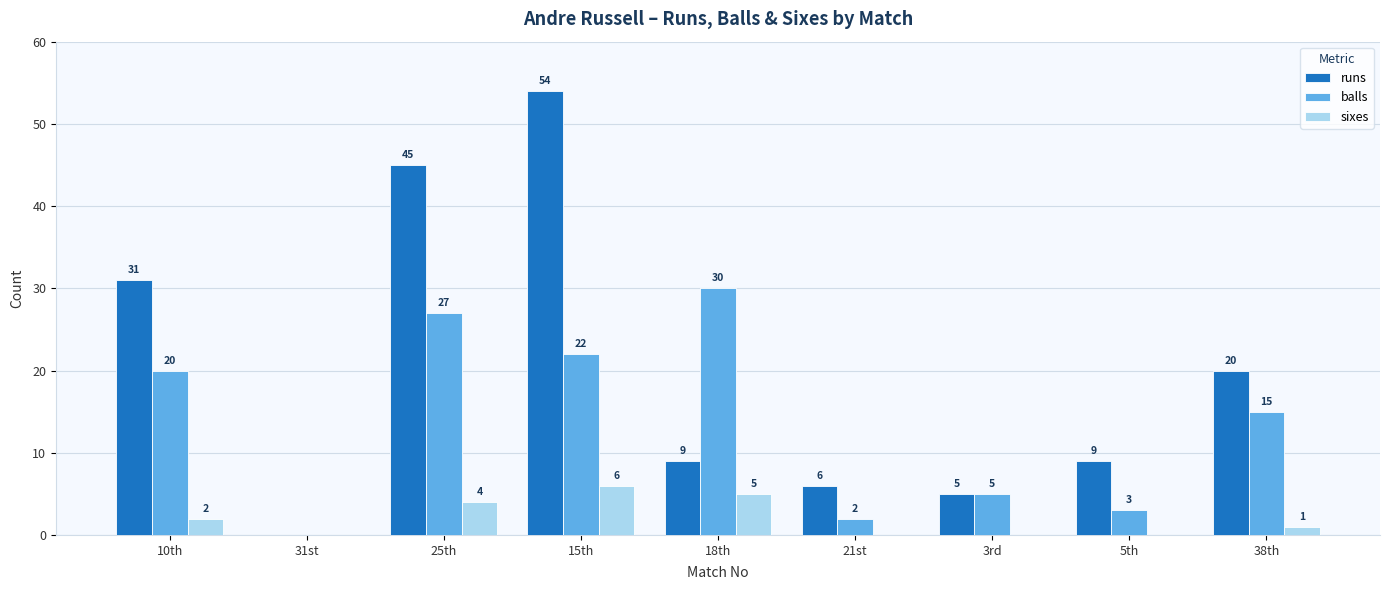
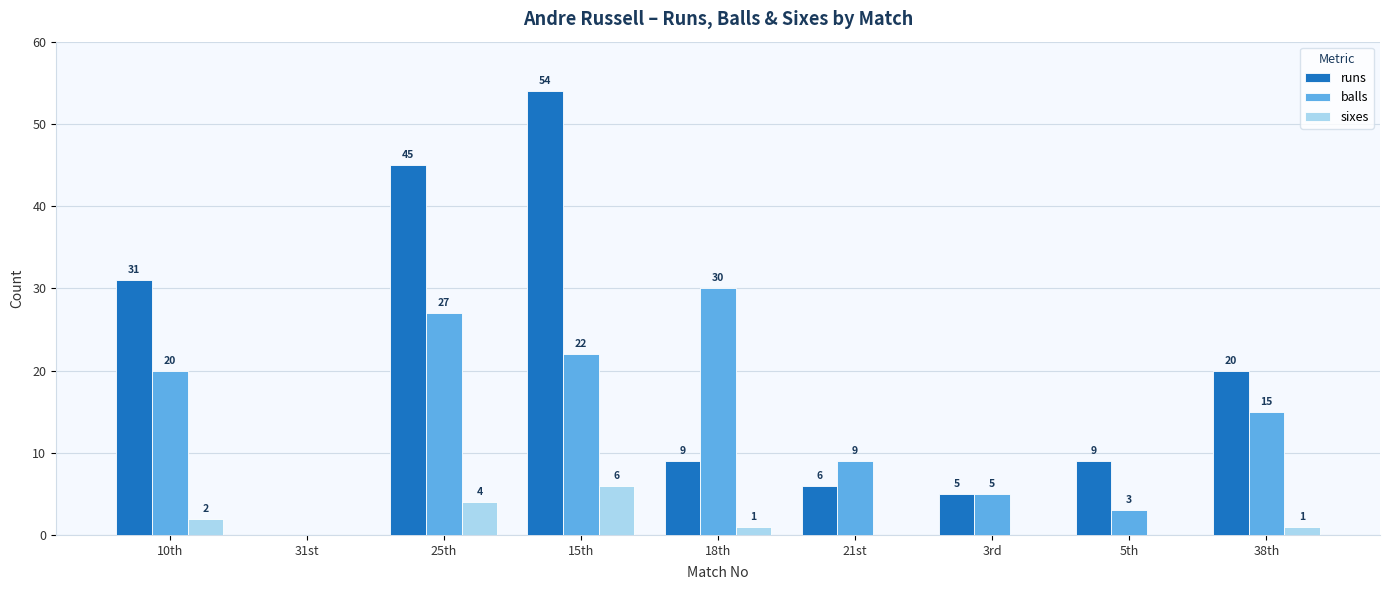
sixes, 18th: 5 -> 1
balls, 21st: 2 -> 9
